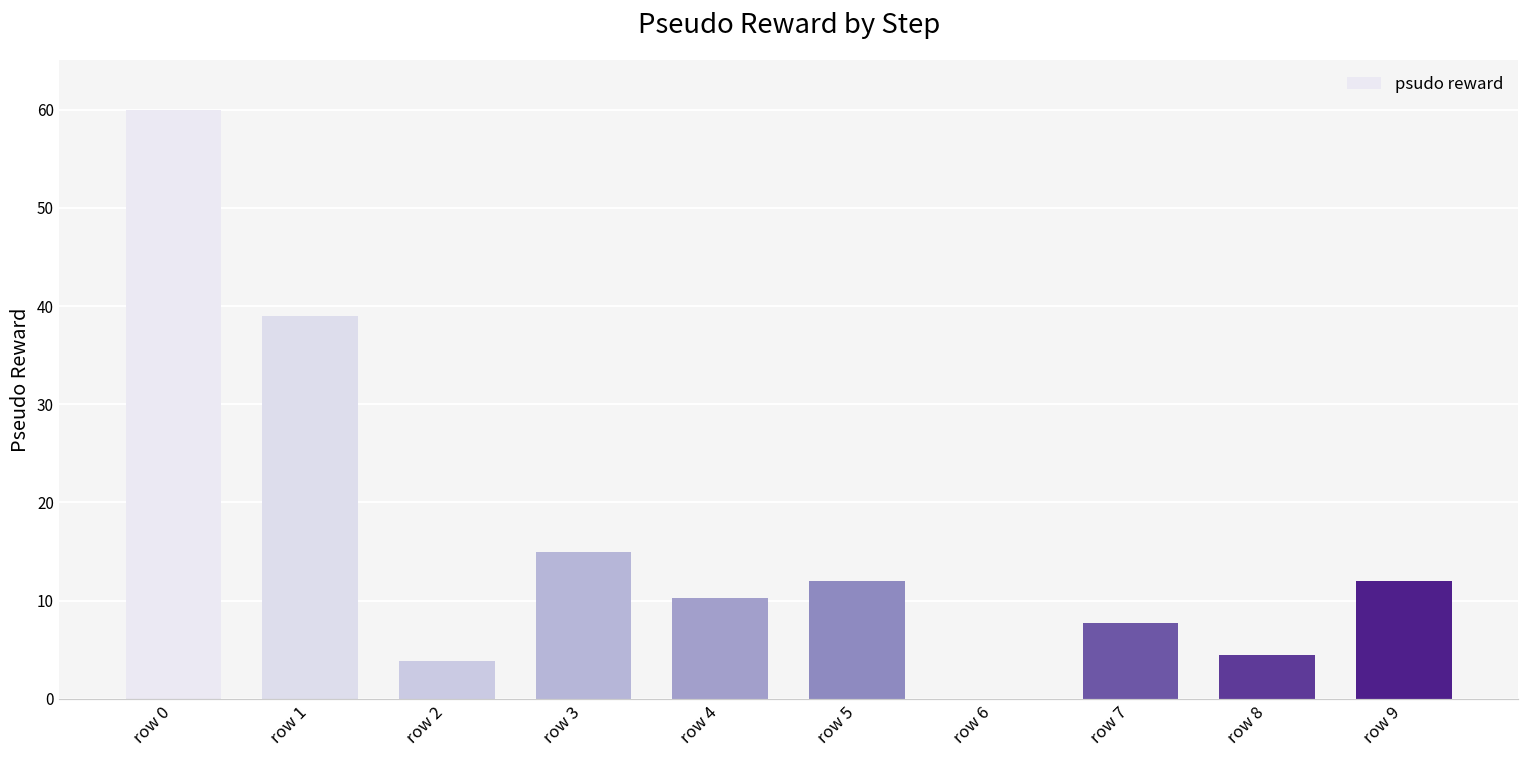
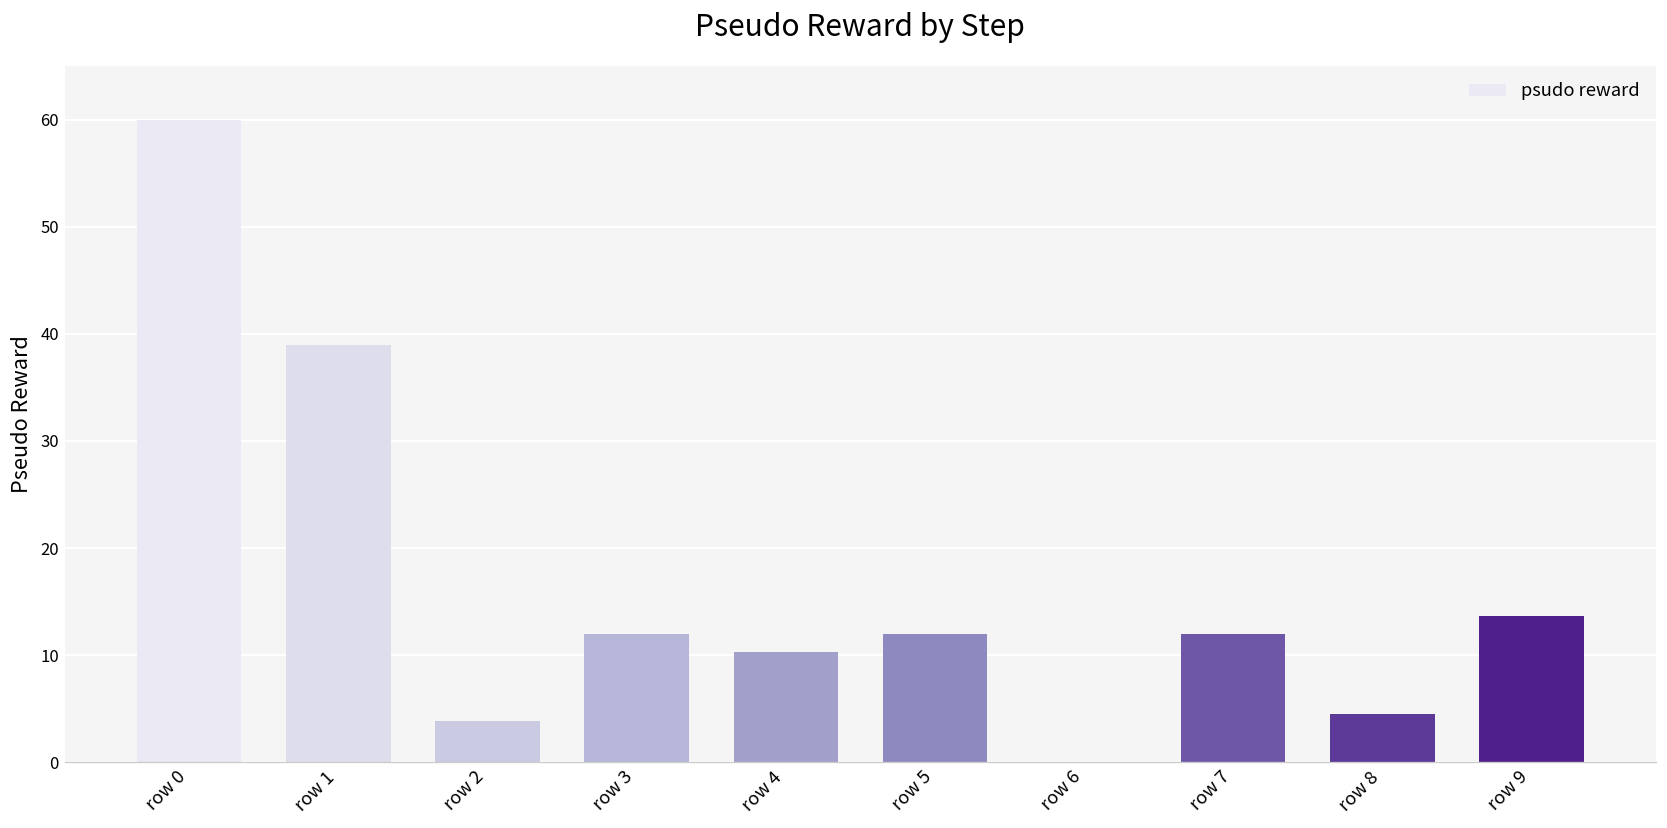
row 3: 15 -> 12
row 7: 8 -> 12
row 9: 12 -> 14
